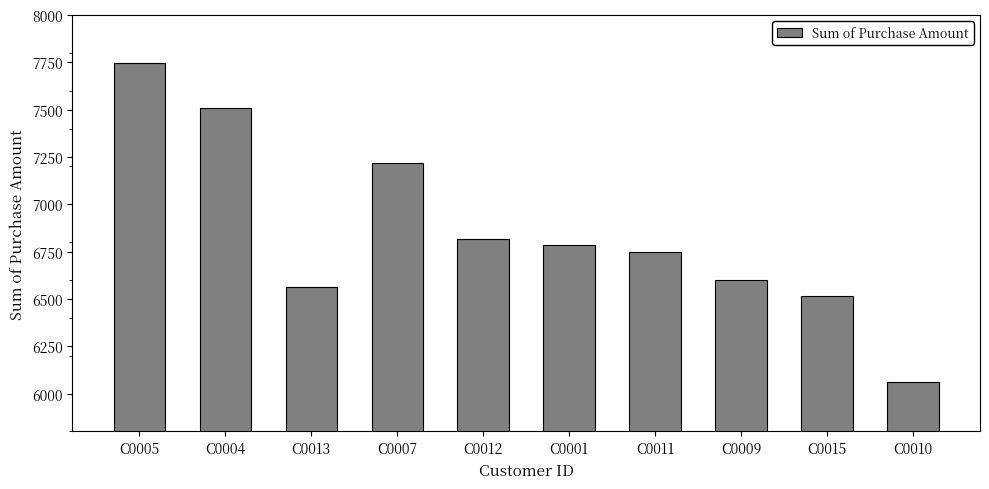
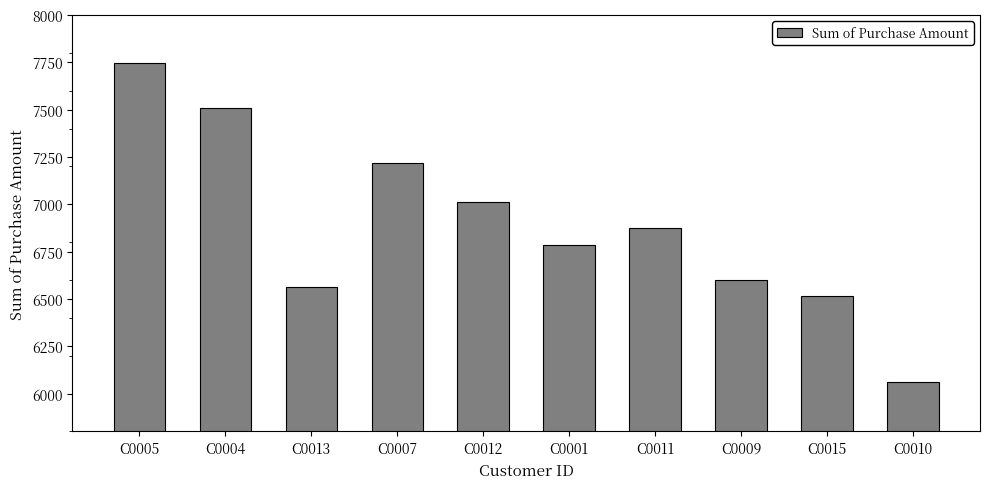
C0012: 6820 -> 7010
C0011: 6750 -> 6880
